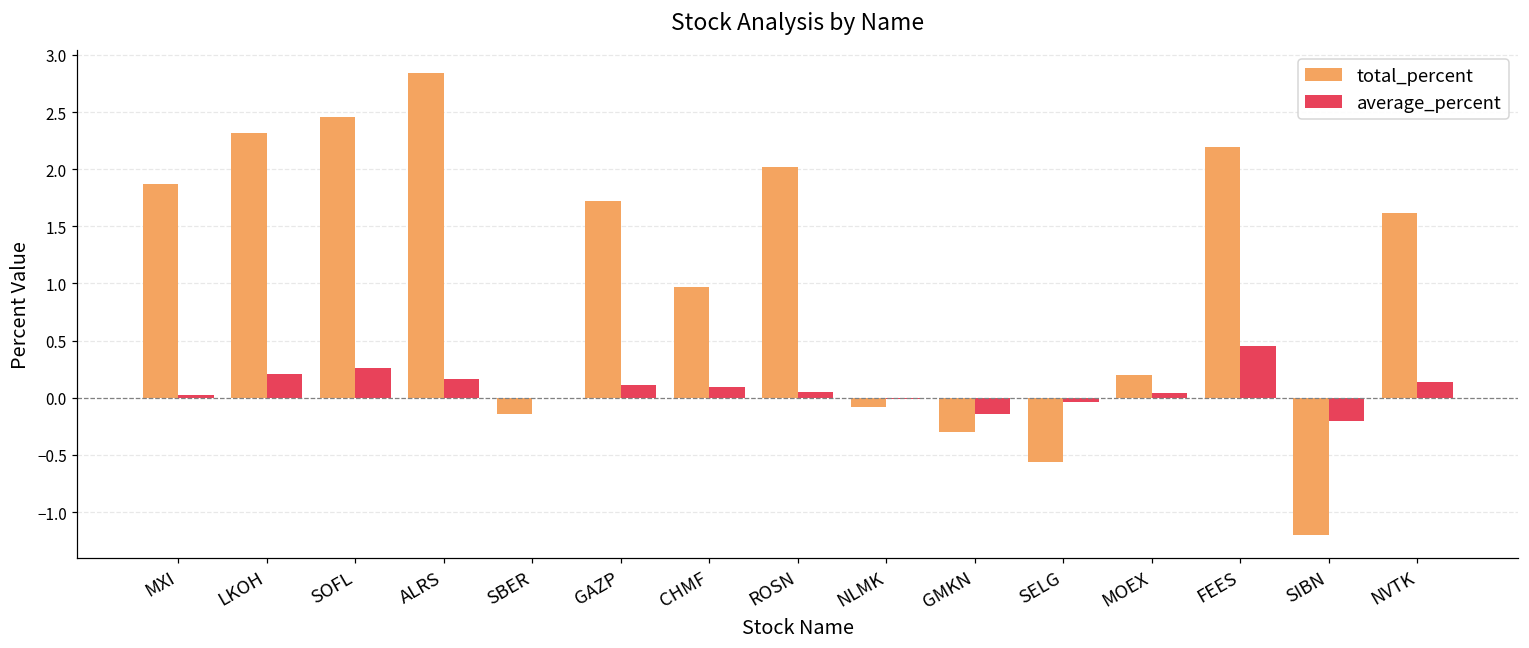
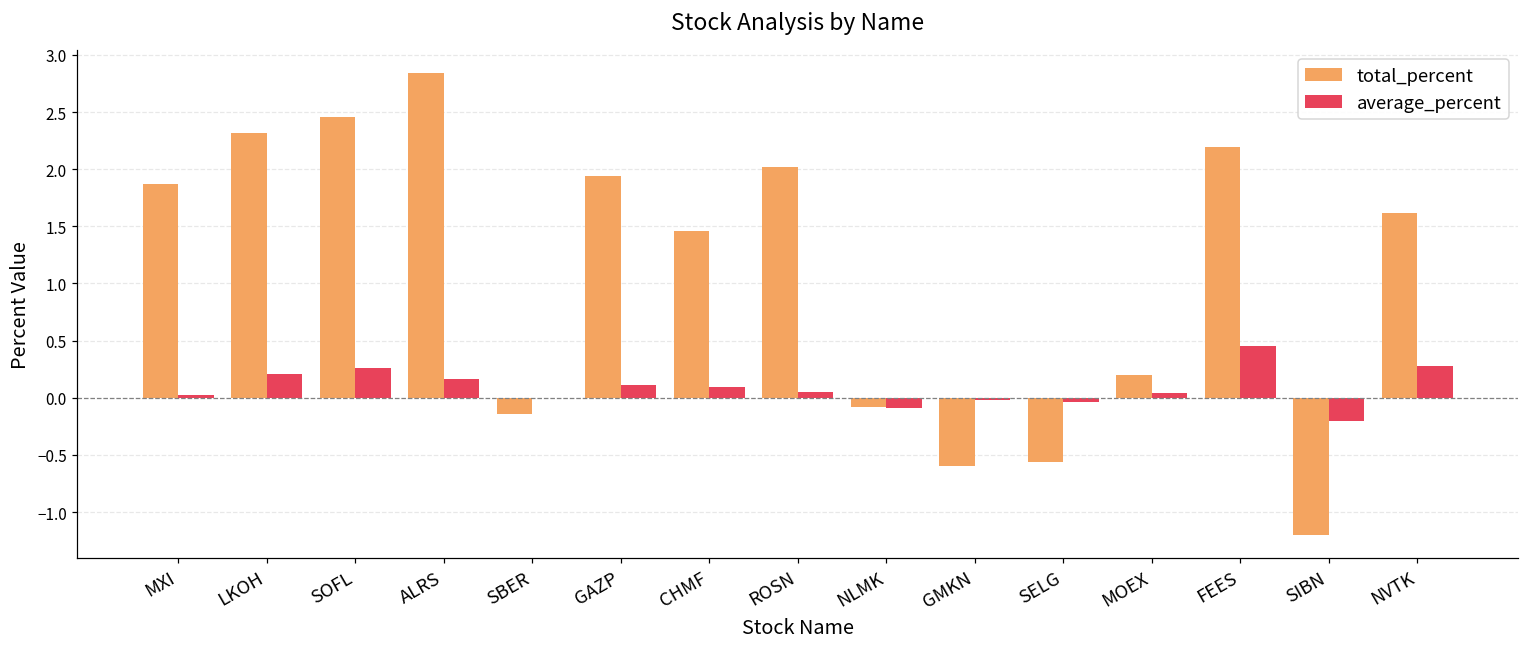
total_percent, GAZP: 1.72 -> 1.94
total_percent, CHMF: 0.97 -> 1.46
average_percent, NLMK: -0.01 -> -0.09
total_percent, GMKN: -0.3 -> -0.6
average_percent, GMKN: -0.14 -> -0.02
average_percent, NVTK: 0.14 -> 0.28
